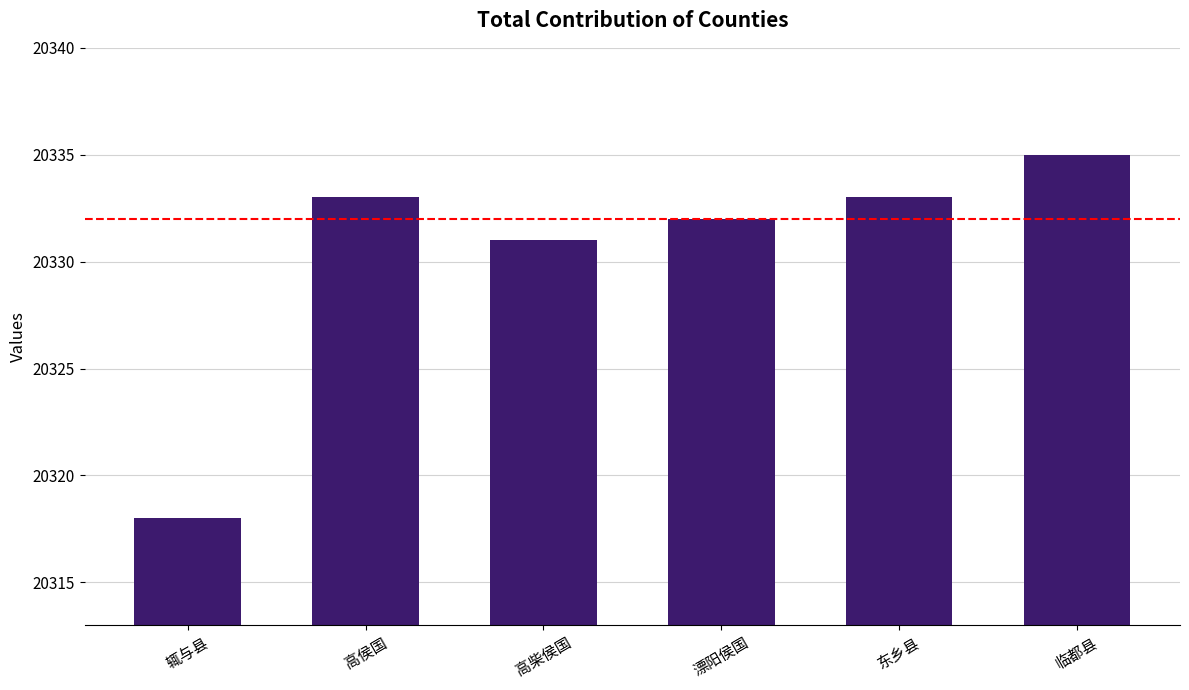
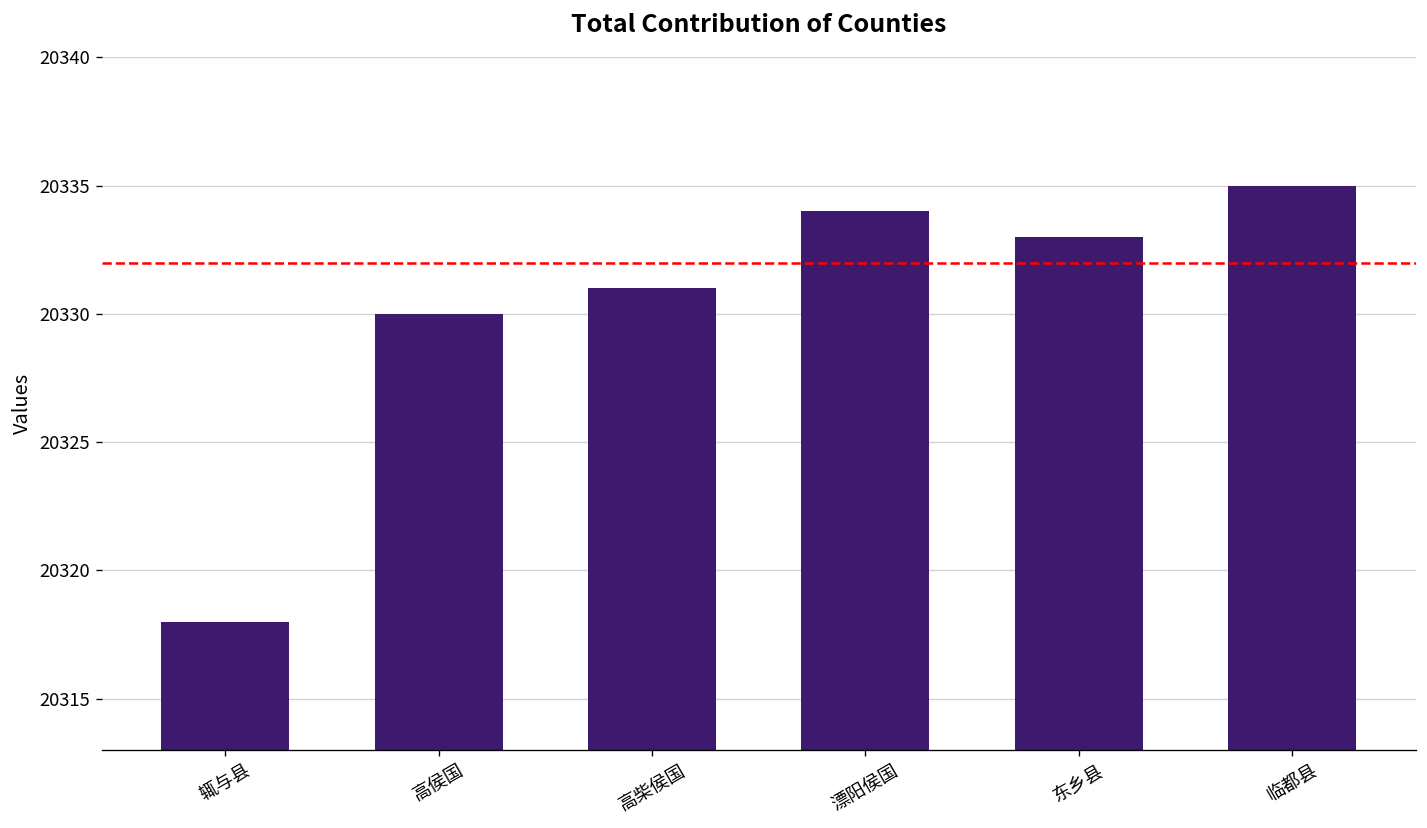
高侯国: 20333 -> 20330
漂阳侯国: 20332 -> 20334
